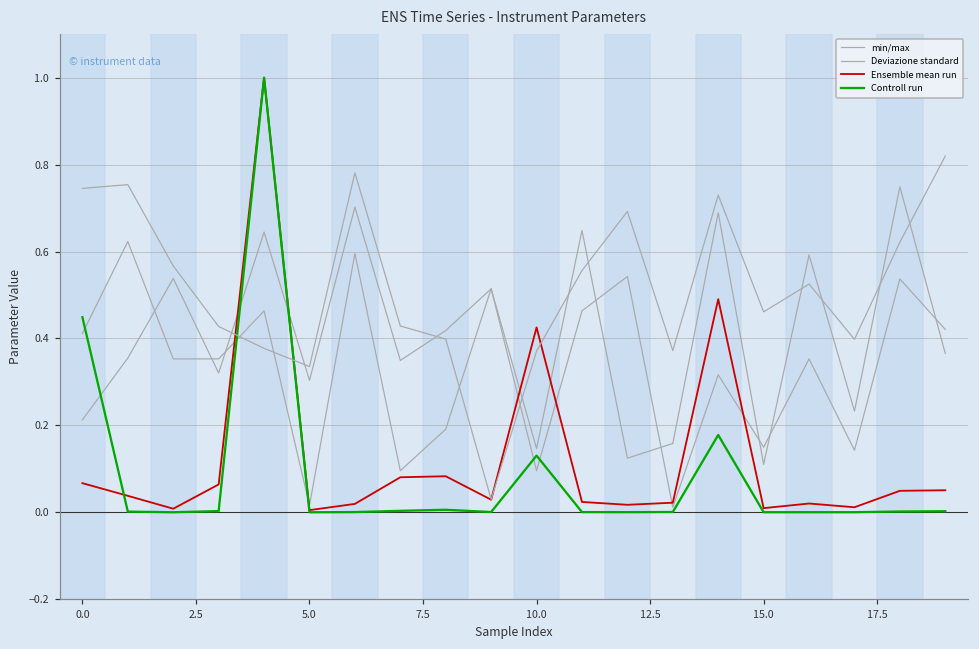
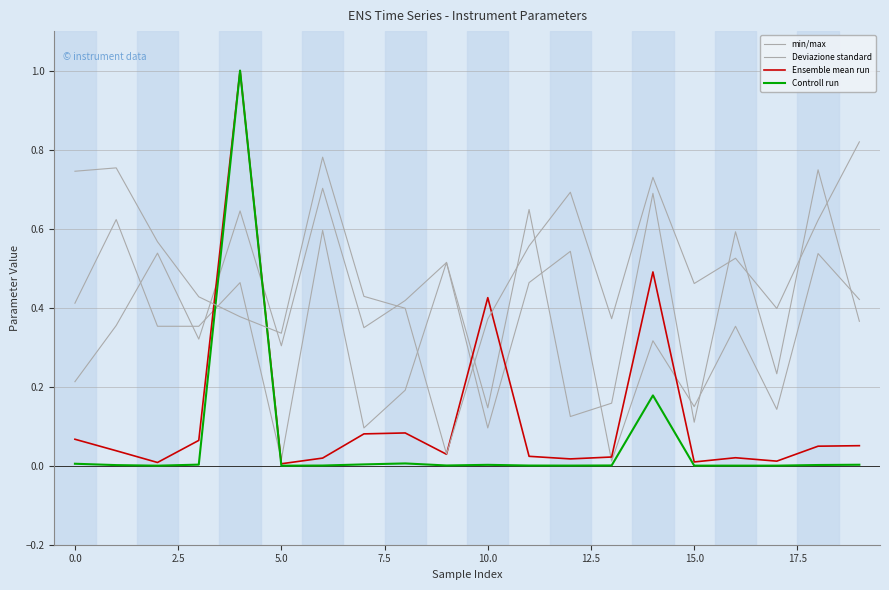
Controll run, 0.0: 0.45 -> 0.00
Controll run, 10.0: 0.13 -> 0.00
